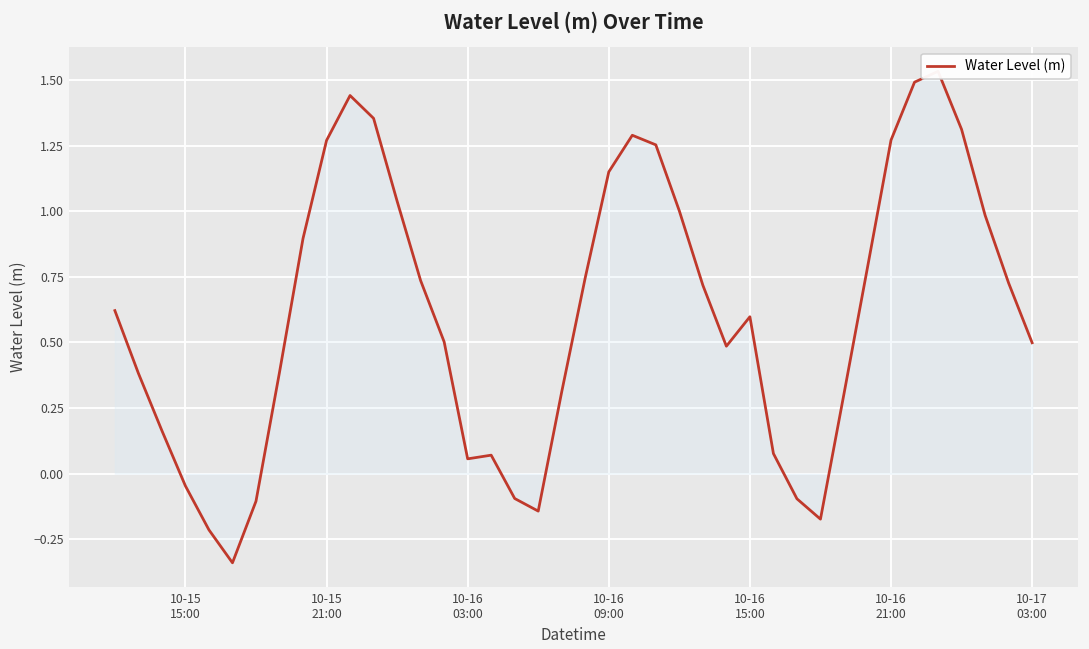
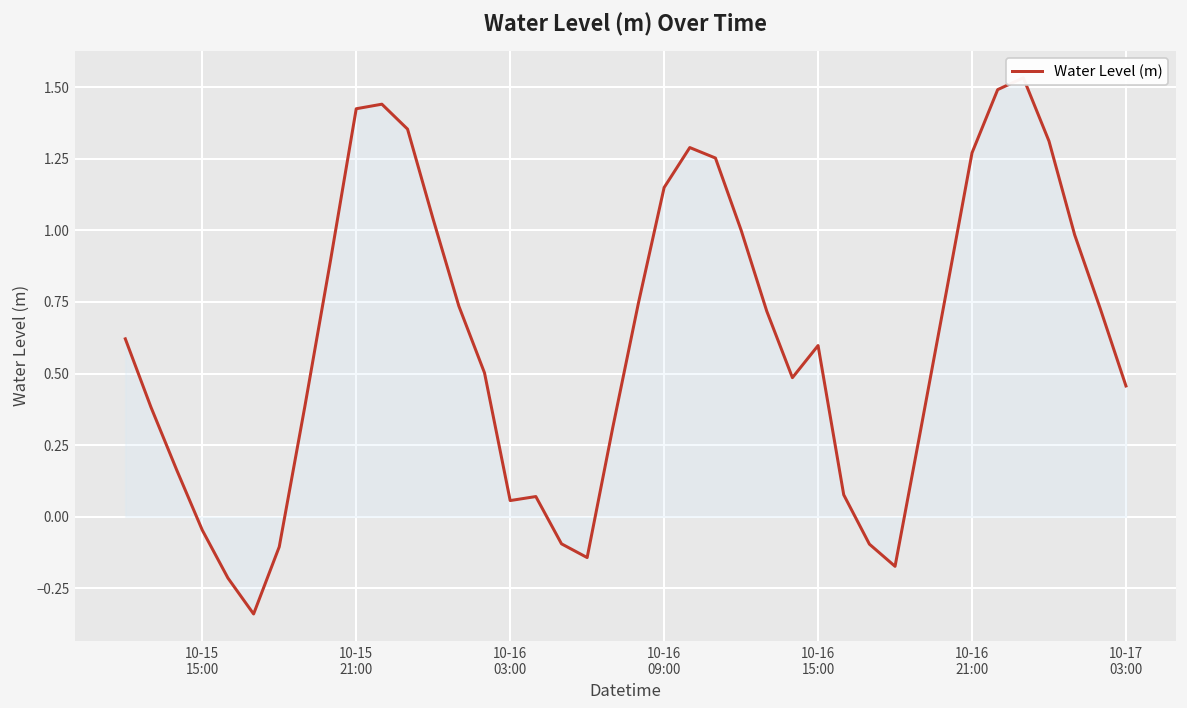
Water Level (m), 10-15 21:00: 1.27 -> 1.42
Water Level (m), 10-17 03:00: 0.50 -> 0.46
